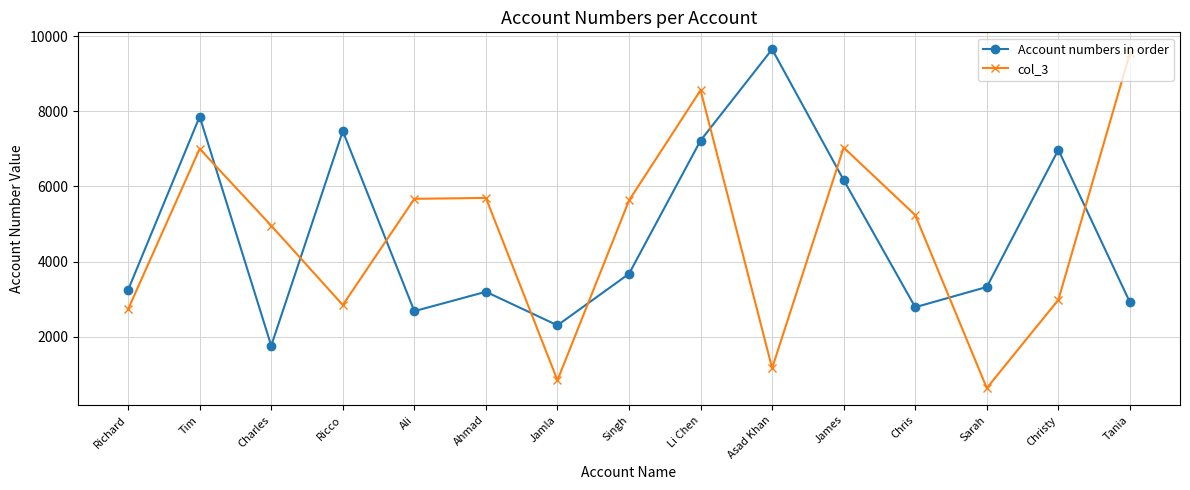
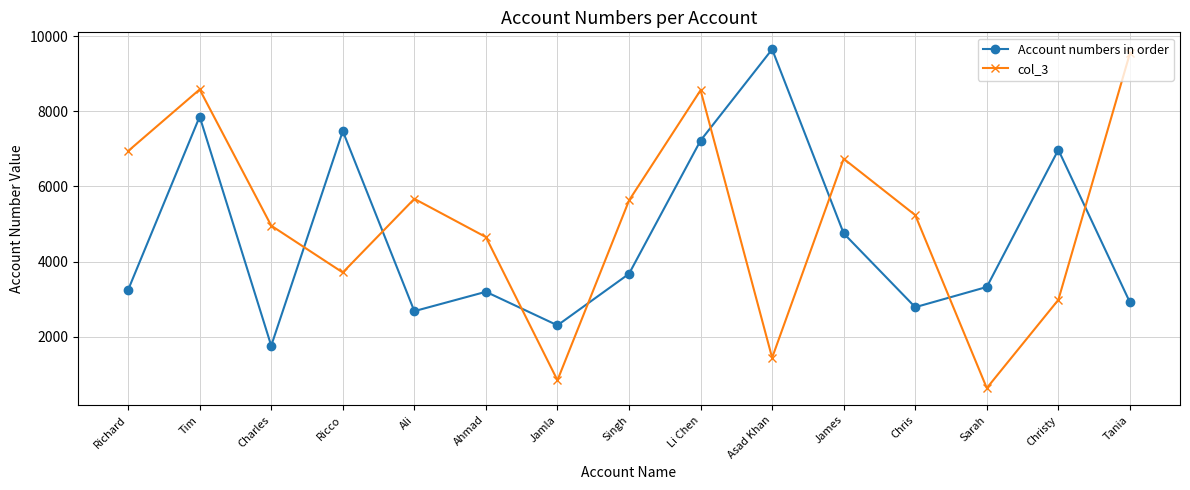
col_3, Richard: 2700 -> 6900
col_3, Tim: 7000 -> 8600
col_3, Ricco: 2800 -> 3700
col_3, Ahmad: 5700 -> 4700
col_3, Asad Khan: 1200 -> 1400
Account numbers in order, James: 6200 -> 4800
col_3, James: 7000 -> 6700
